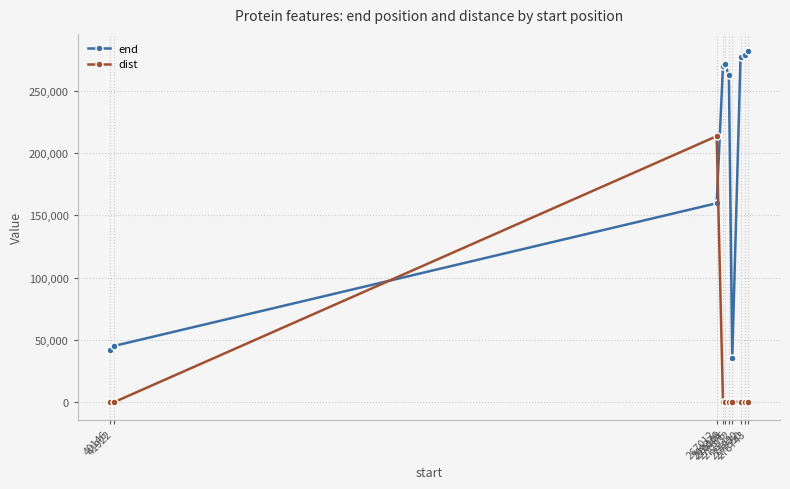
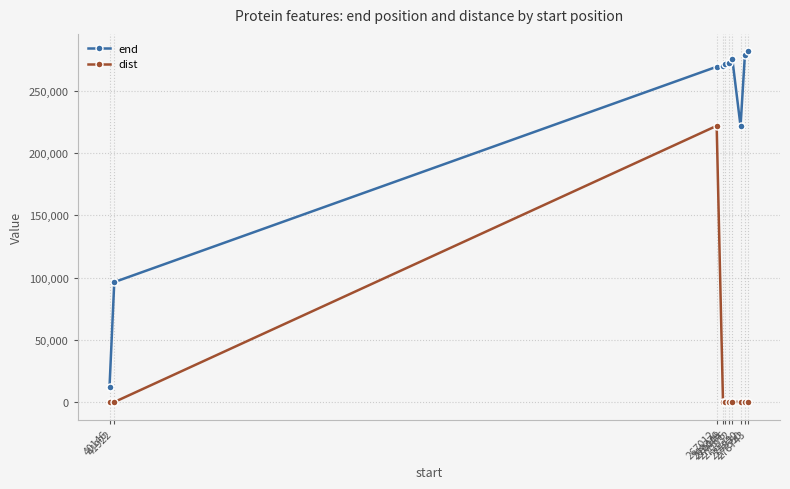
end, 40146: 42,000 -> 12,000
end, 41922: 45,000 -> 96,000
end, 267012: 160,000 -> 269,000
dist, 267012: 214,000 -> 222,000
end, 271575: 263,000 -> 273,000
end, 272832: 35,000 -> 276,000
end, 275930: 278,000 -> 222,000
